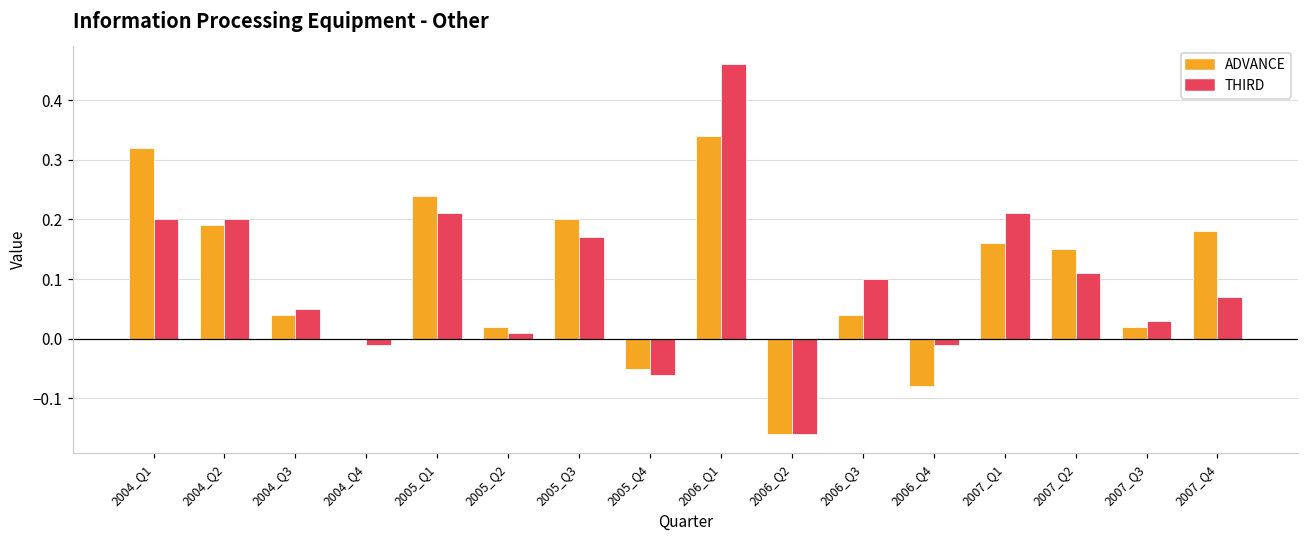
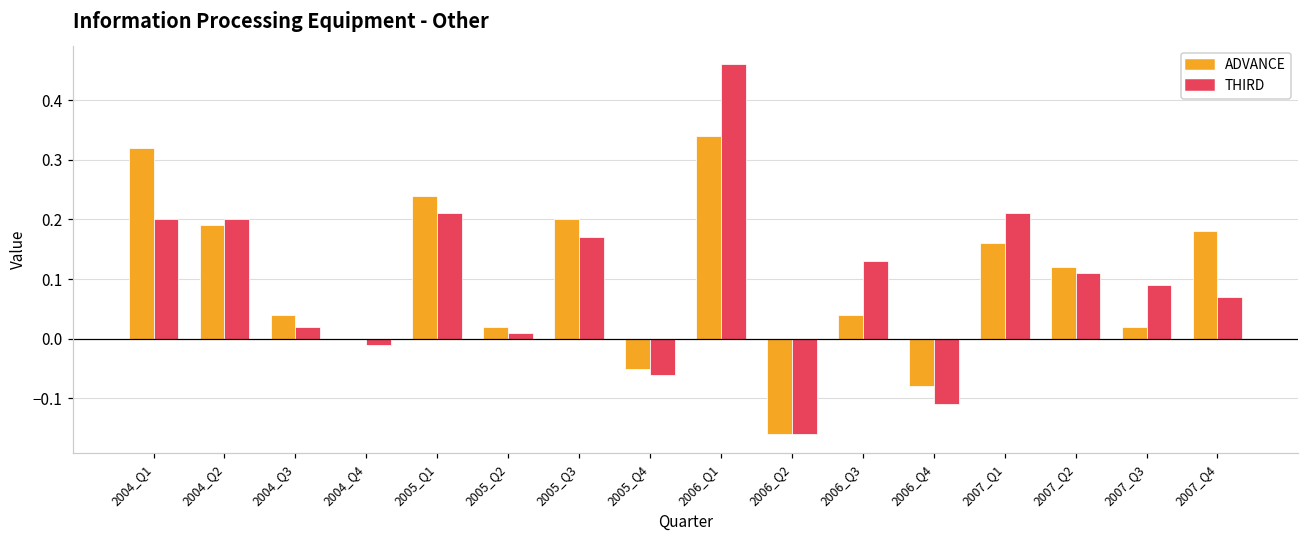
THIRD, 2004_Q3: 0.05 -> 0.02
THIRD, 2006_Q3: 0.10 -> 0.13
THIRD, 2006_Q4: -0.01 -> -0.11
ADVANCE, 2007_Q2: 0.15 -> 0.12
THIRD, 2007_Q3: 0.03 -> 0.09
